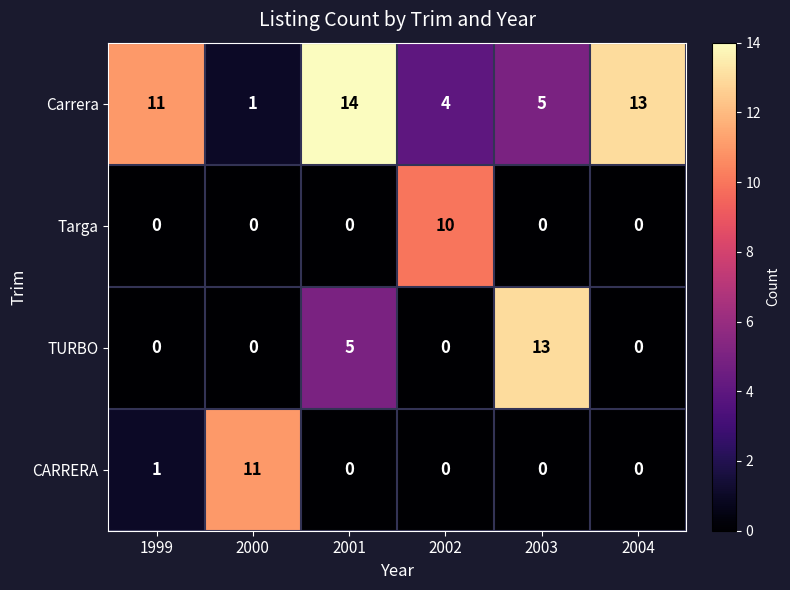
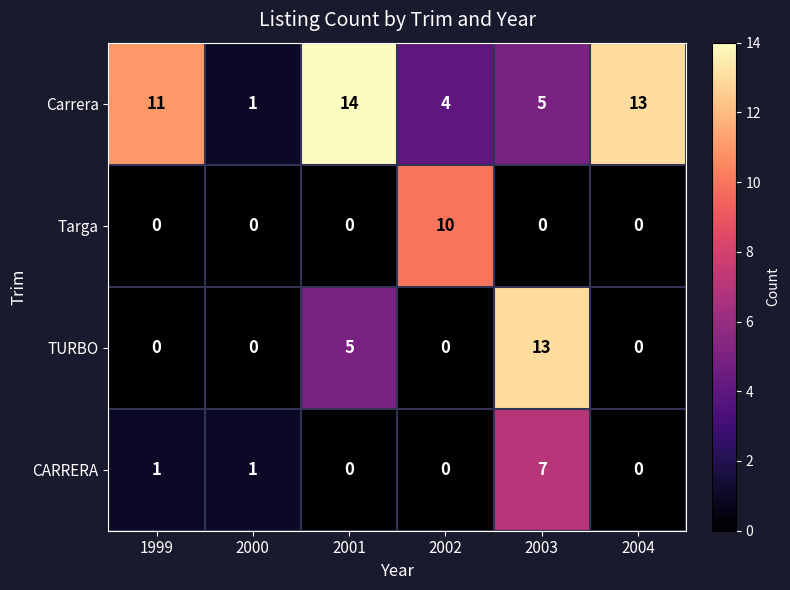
CARRERA, 2000: 11 -> 1
CARRERA, 2003: 0 -> 7
